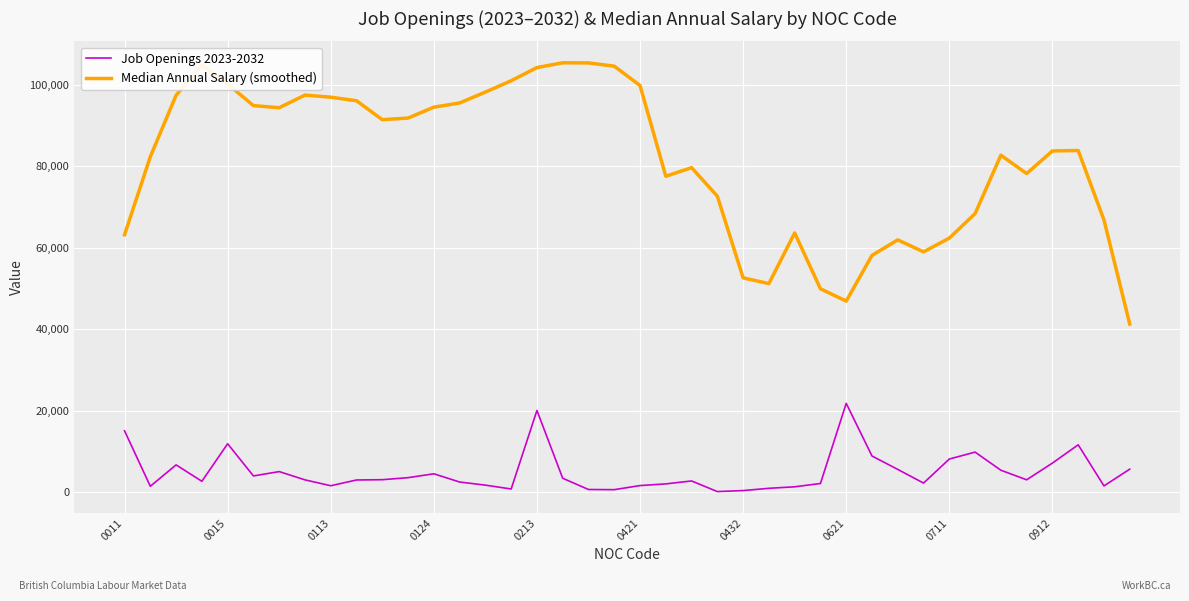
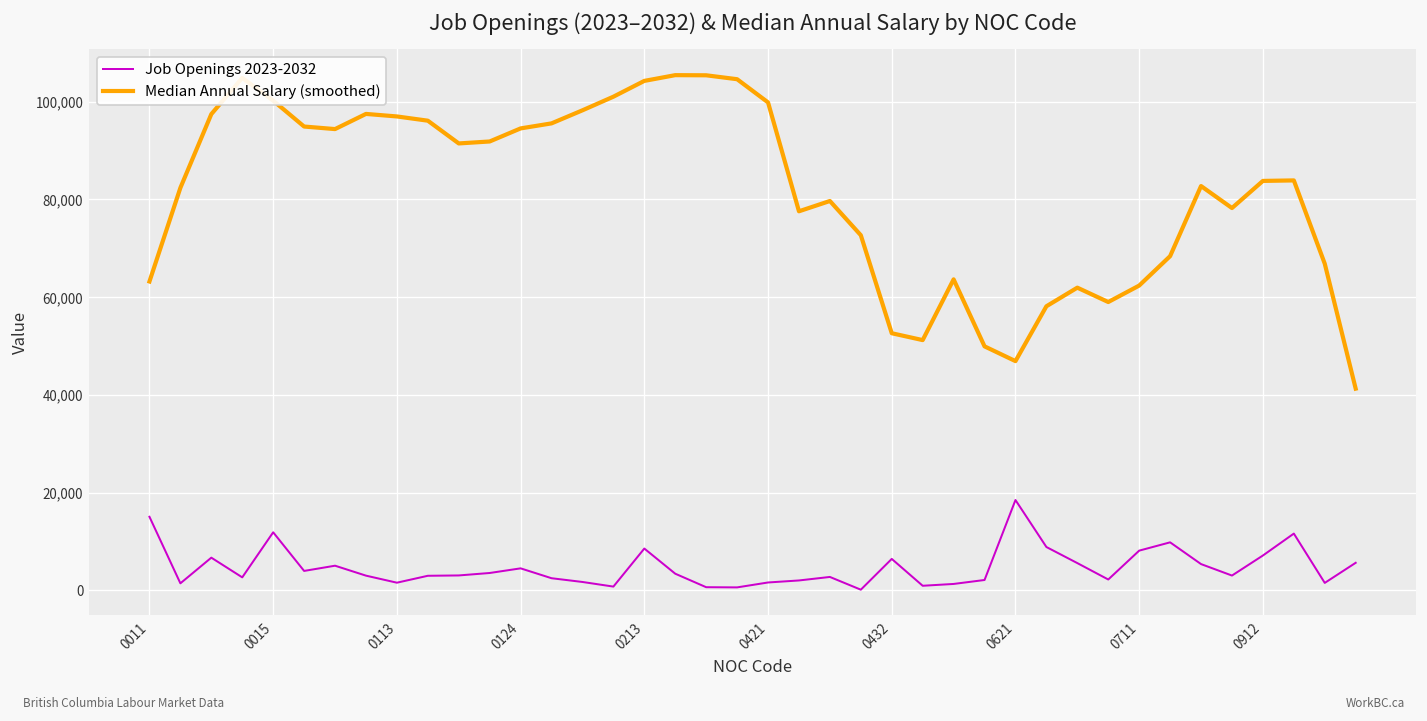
Job Openings 2023-2032, 0213: 20,000 -> 9,000
Job Openings 2023-2032, 0432: 0 -> 6,000
Job Openings 2023-2032, 0621: 22,000 -> 18,000
